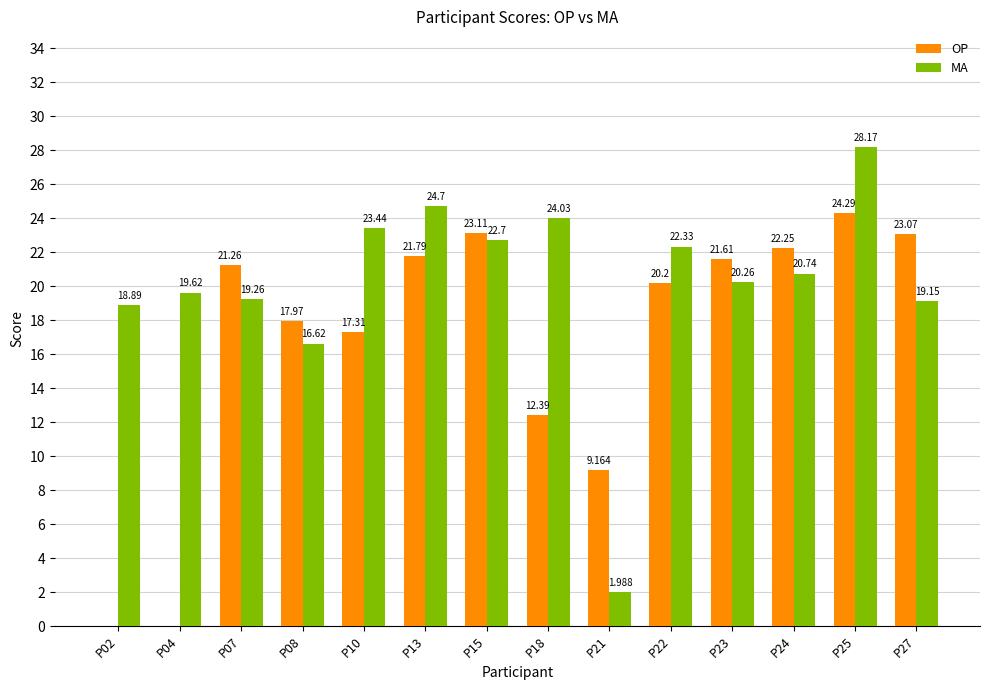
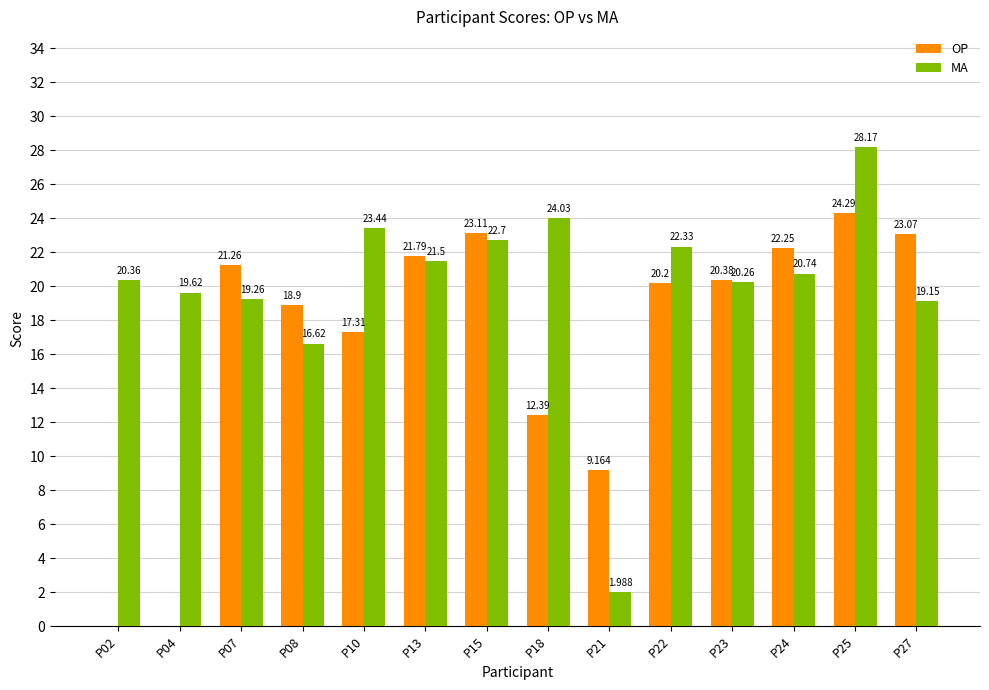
MA, P02: 18.89 -> 20.36
OP, P08: 17.97 -> 18.9
MA, P13: 24.7 -> 21.5
OP, P23: 21.61 -> 20.38
